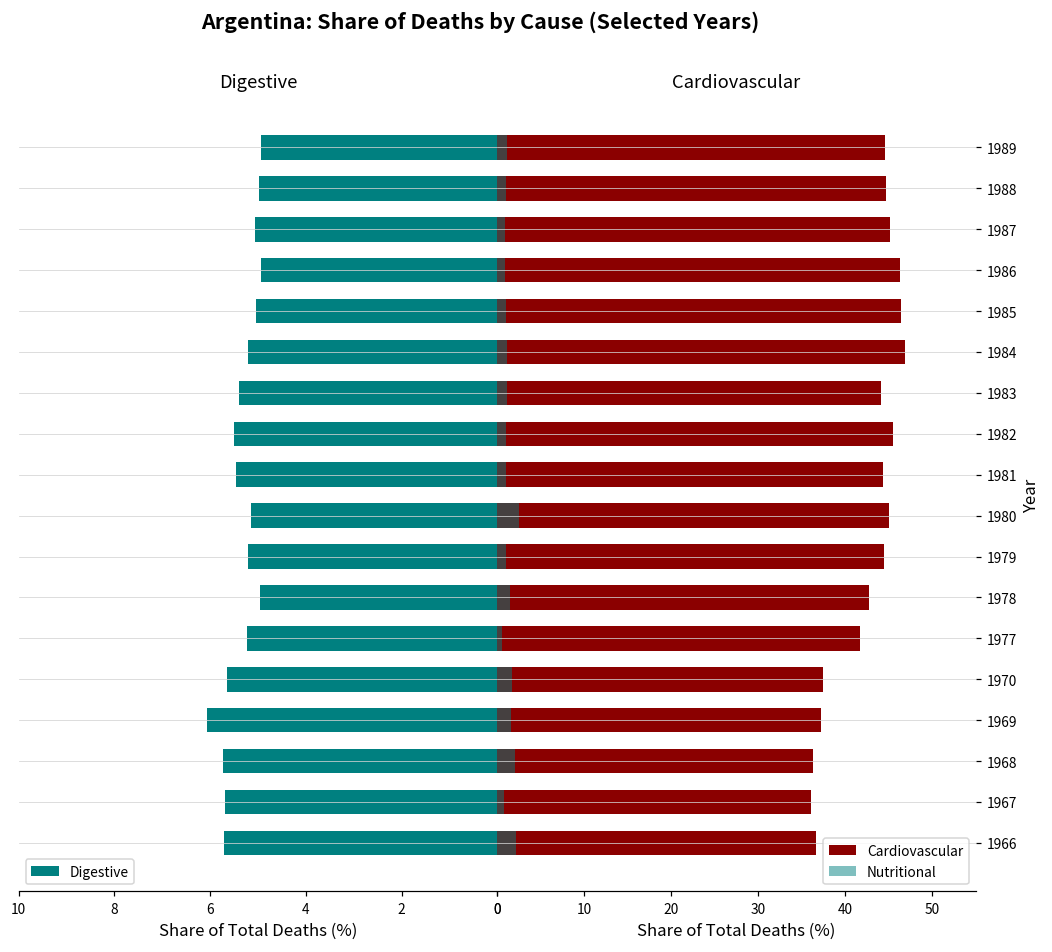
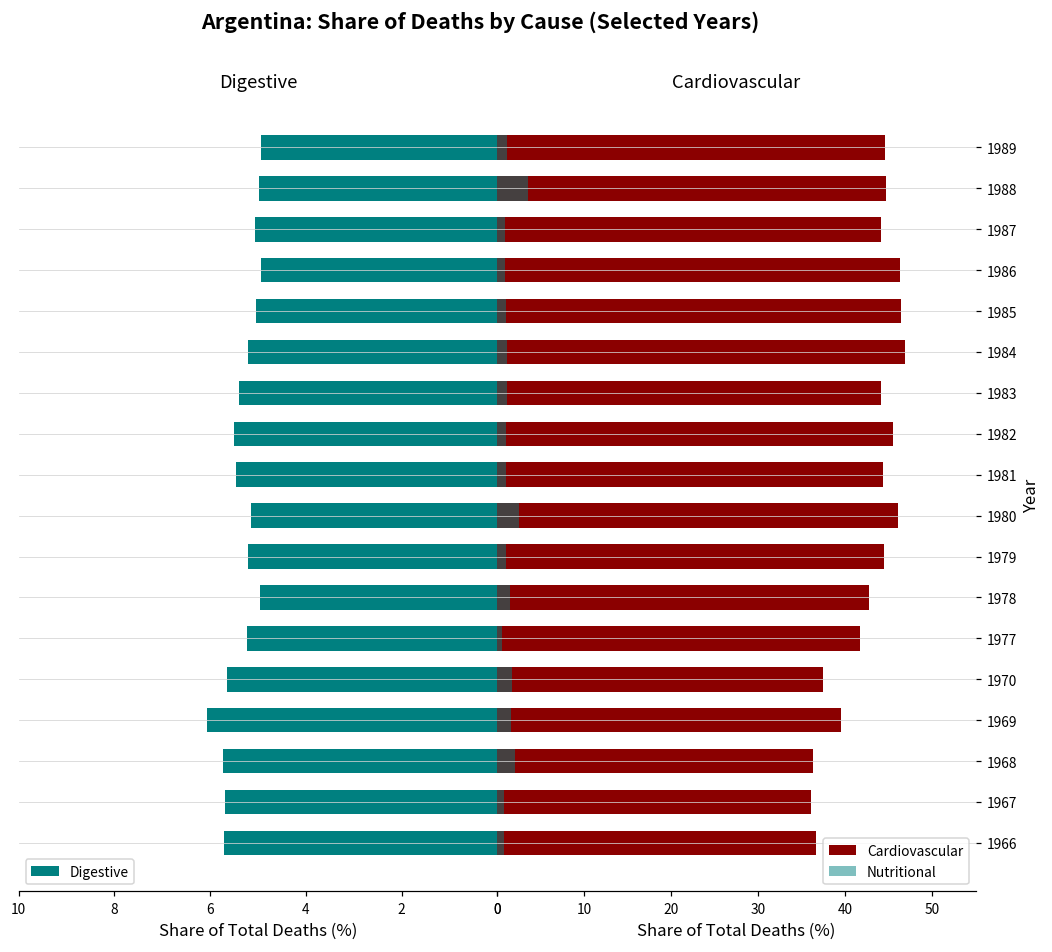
Cardiovascular, Nutritional, 1988: 1 -> 4
Cardiovascular, Cardiovascular, 1987: 45 -> 44
Cardiovascular, Cardiovascular, 1980: 45 -> 46
Cardiovascular, Cardiovascular, 1969: 37 -> 40
Cardiovascular, Nutritional, 1966: 2 -> 1
